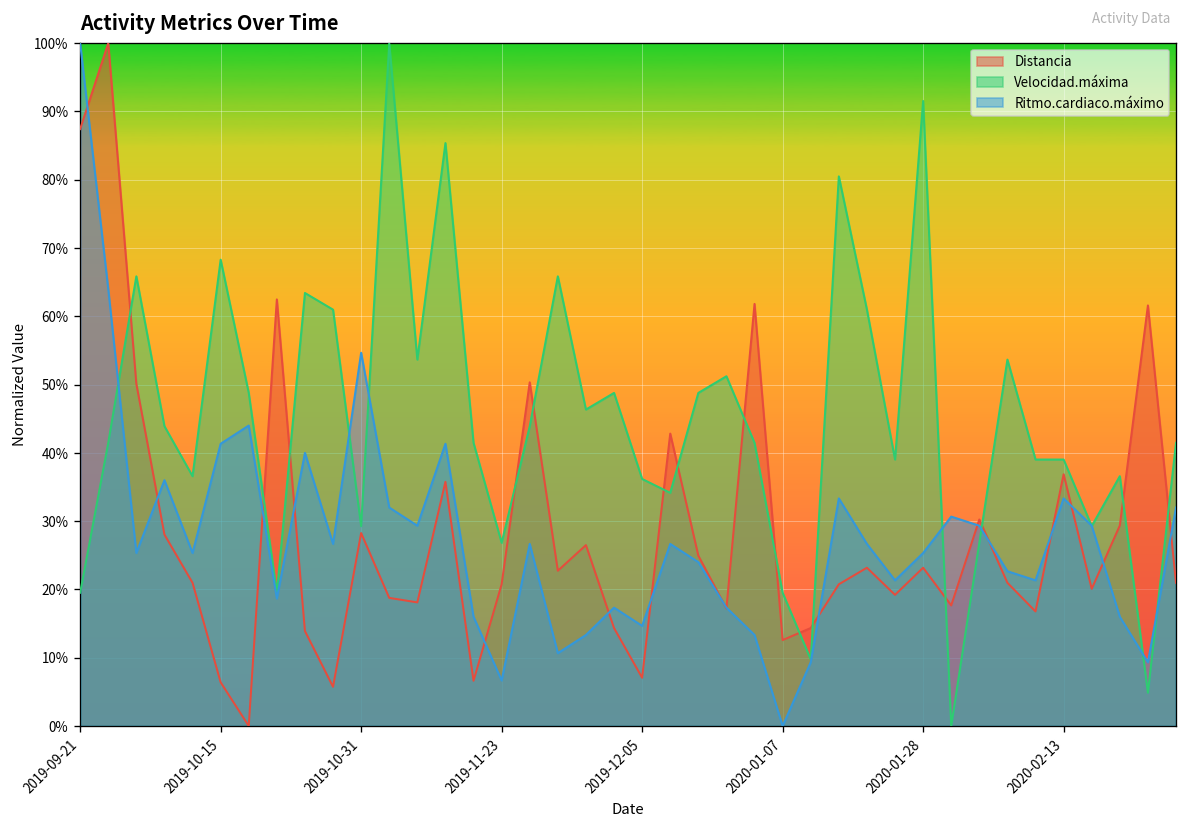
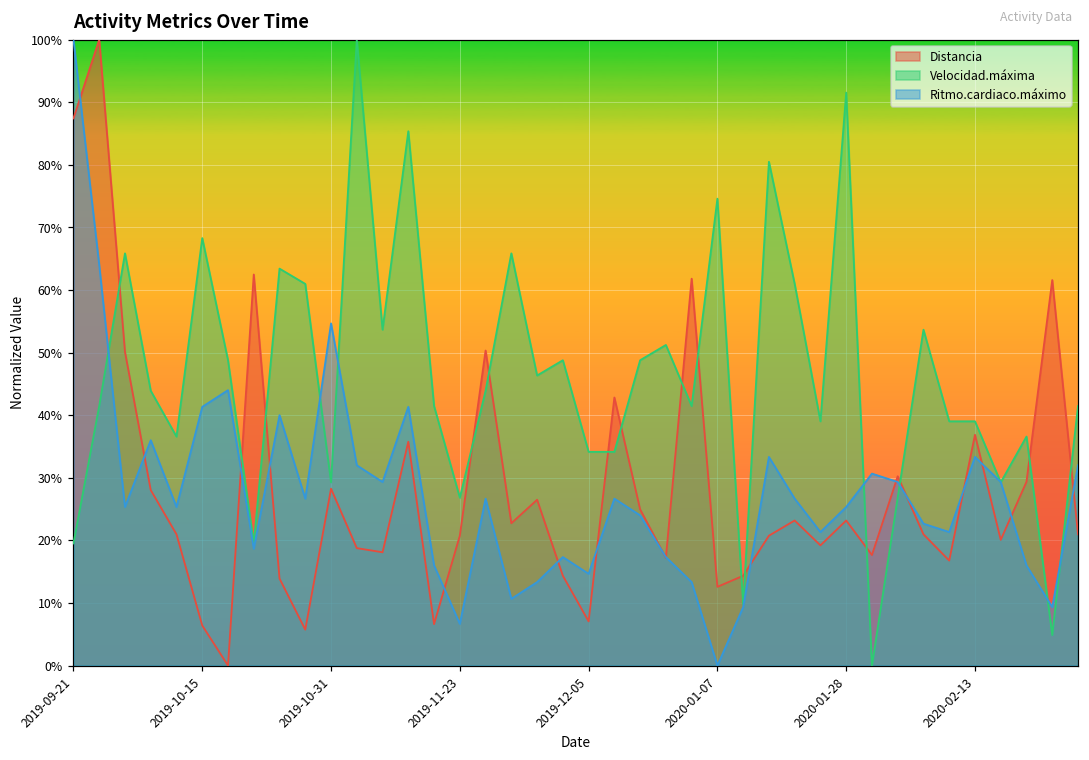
Velocidad.máxima, 2019-12-05: 36% -> 34%
Velocidad.máxima, 2020-01-07: 20% -> 75%
